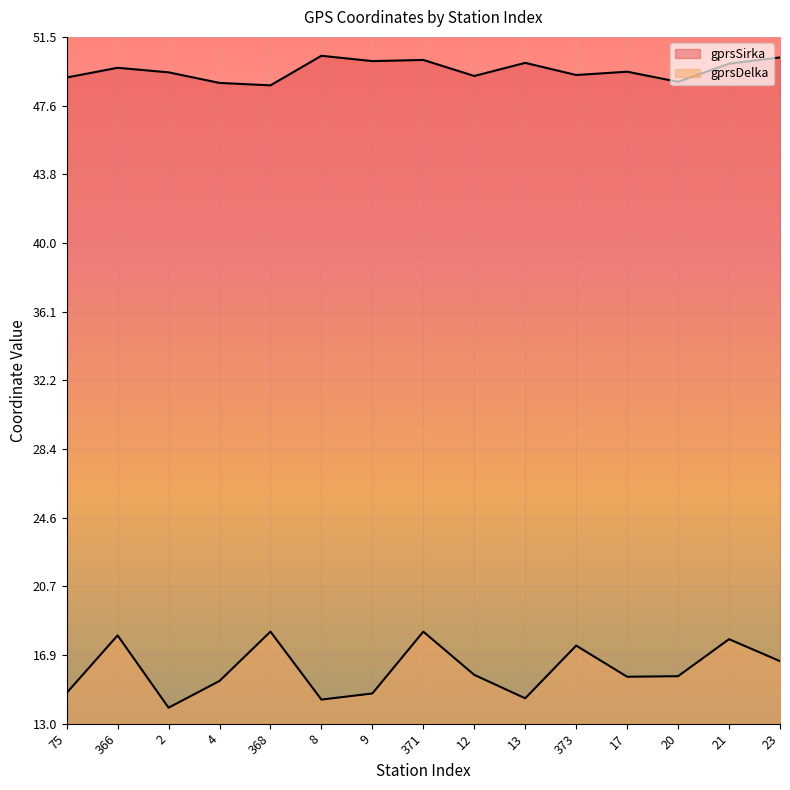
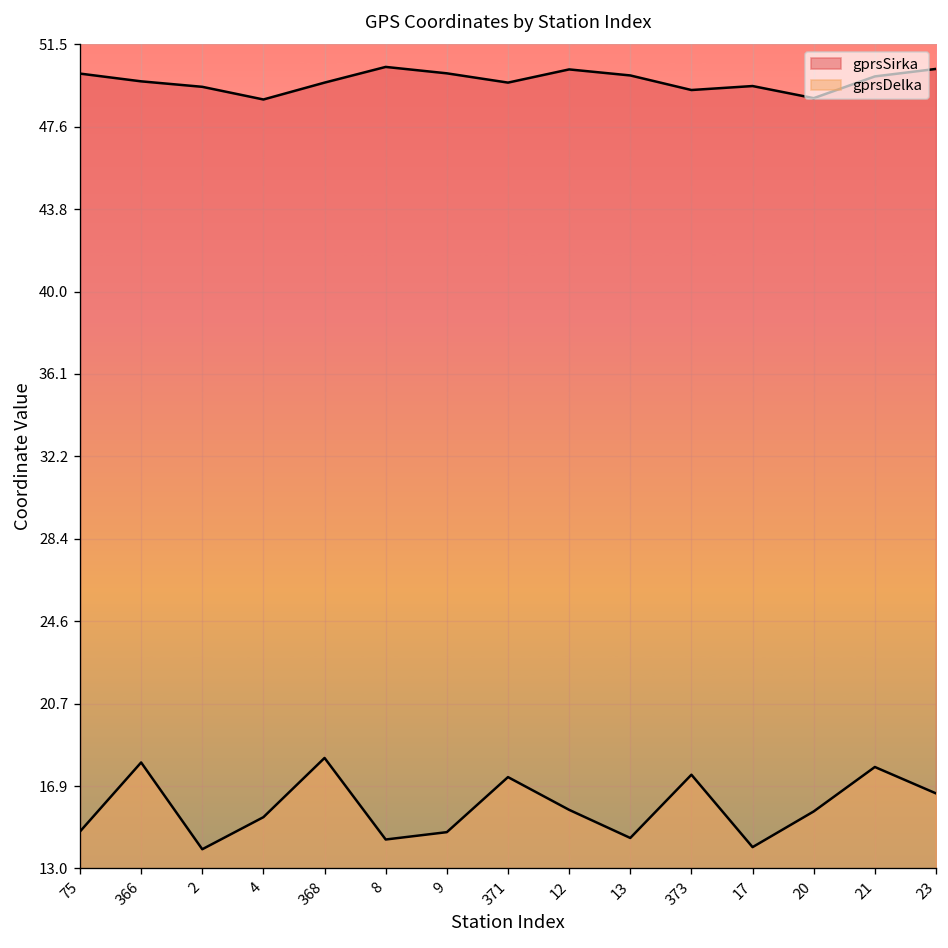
gprsSirka, 75: 49.2 -> 50.1
gprsSirka, 368: 48.8 -> 49.7
gprsSirka, 371: 50.2 -> 49.7
gprsDelka, 371: 18.2 -> 17.3
gprsSirka, 12: 49.3 -> 50.3
gprsDelka, 17: 15.6 -> 14.0
